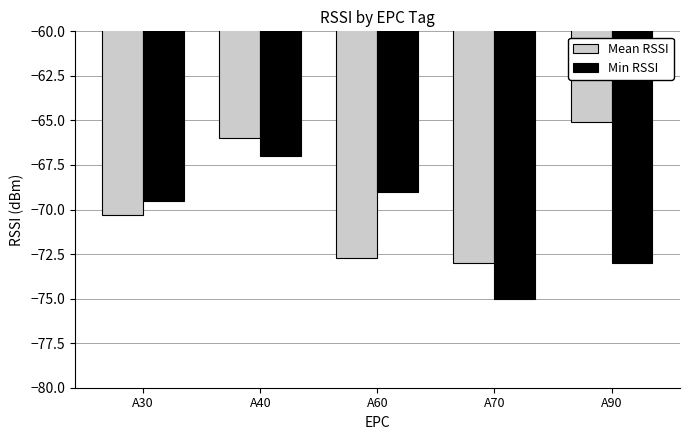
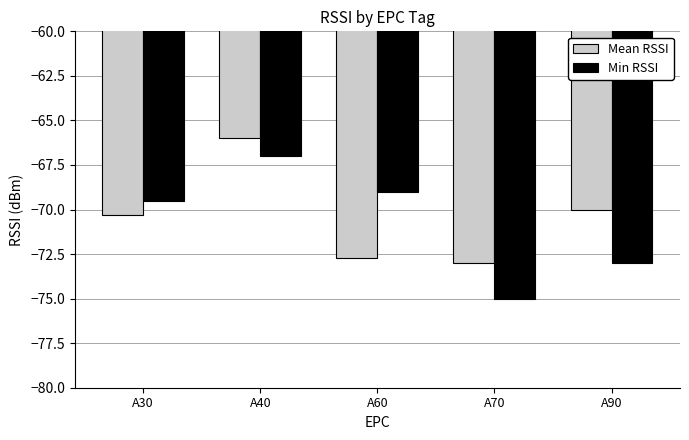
Mean RSSI, A90: -65.1 -> -70.0
